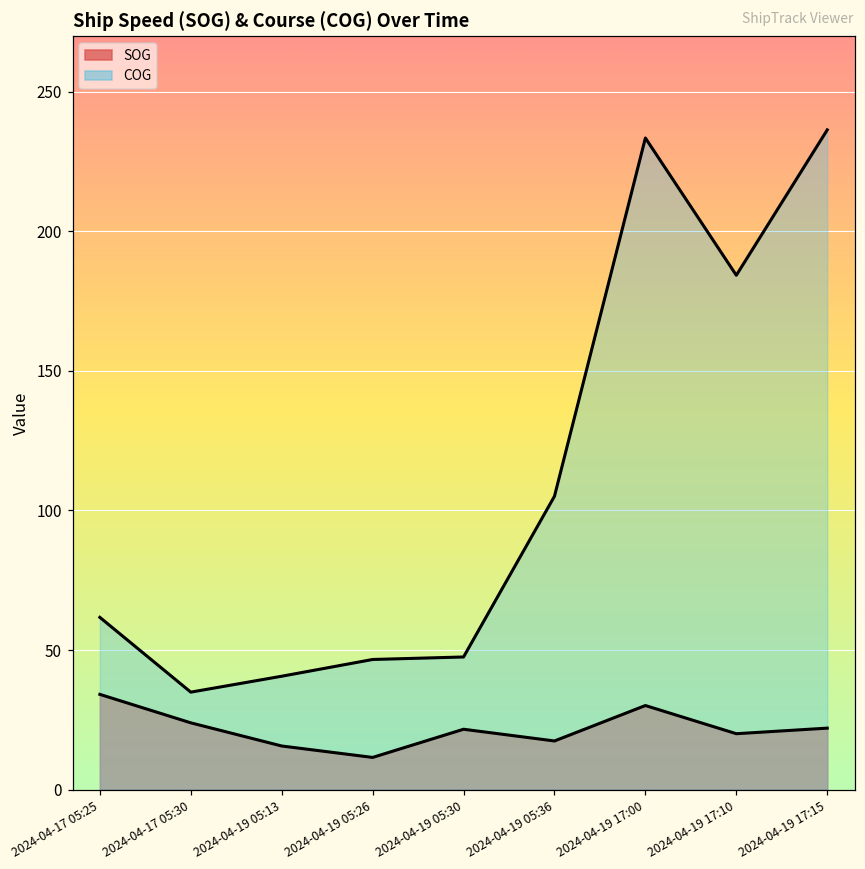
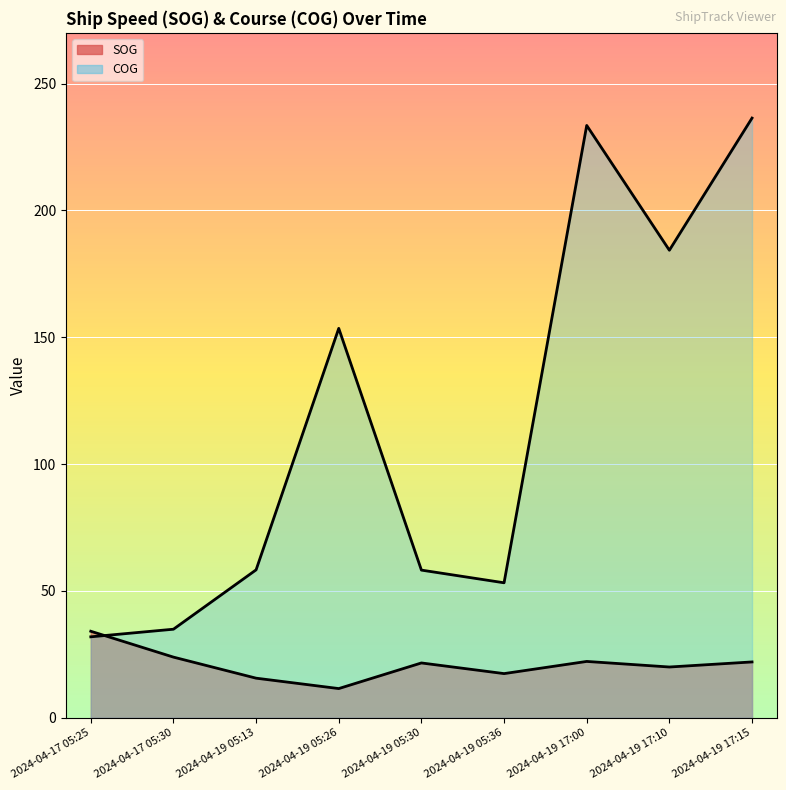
COG, 2024-04-17 05:25: 62 -> 32
COG, 2024-04-19 05:13: 41 -> 58
COG, 2024-04-19 05:26: 47 -> 154
COG, 2024-04-19 05:30: 48 -> 58
COG, 2024-04-19 05:36: 105 -> 53
SOG, 2024-04-19 17:00: 30 -> 22
